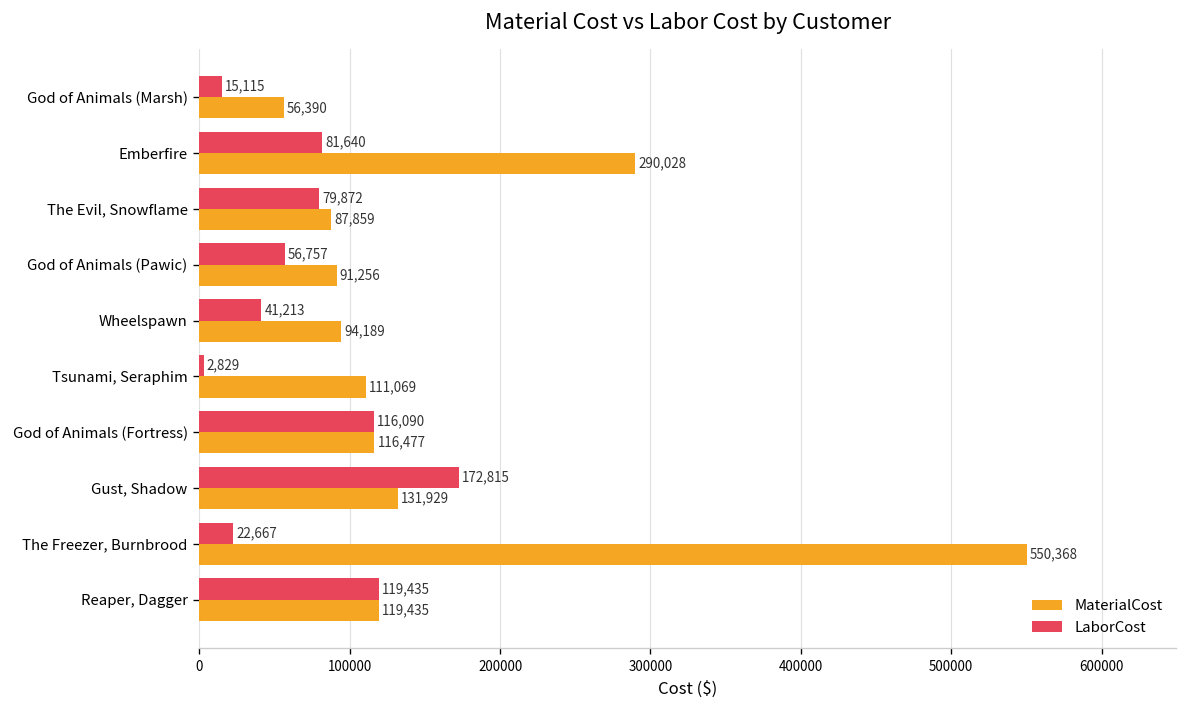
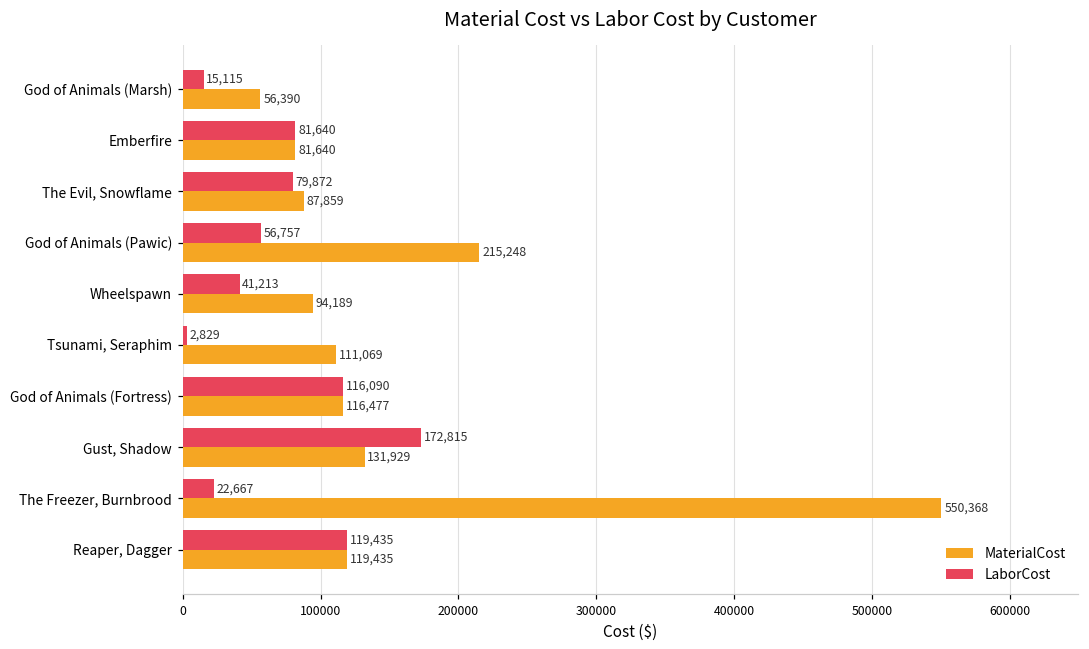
MaterialCost, Emberfire: 290,028 -> 81,640
MaterialCost, God of Animals (Pawic): 91,256 -> 215,248
